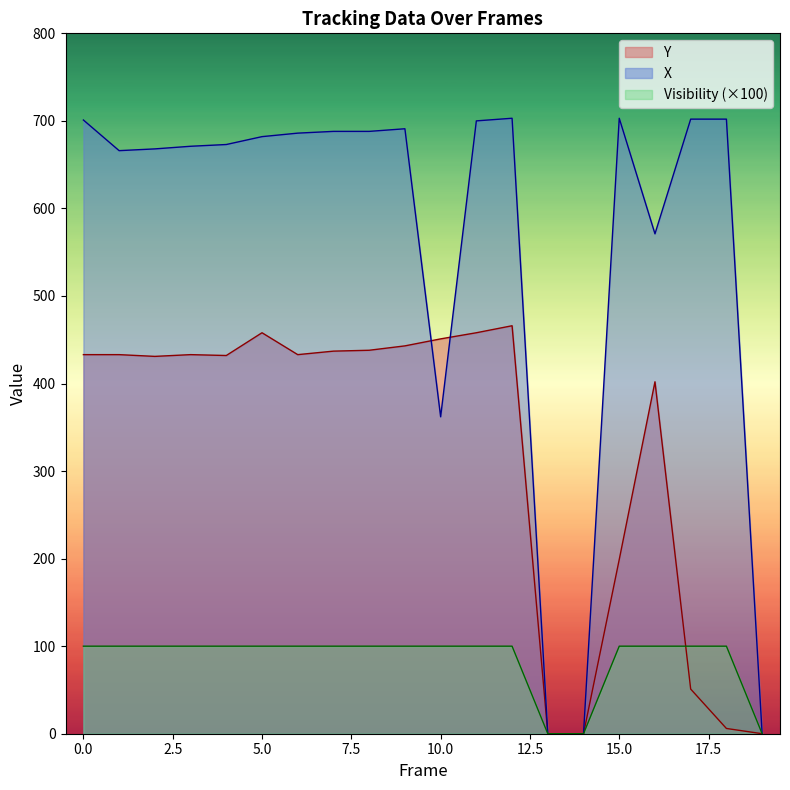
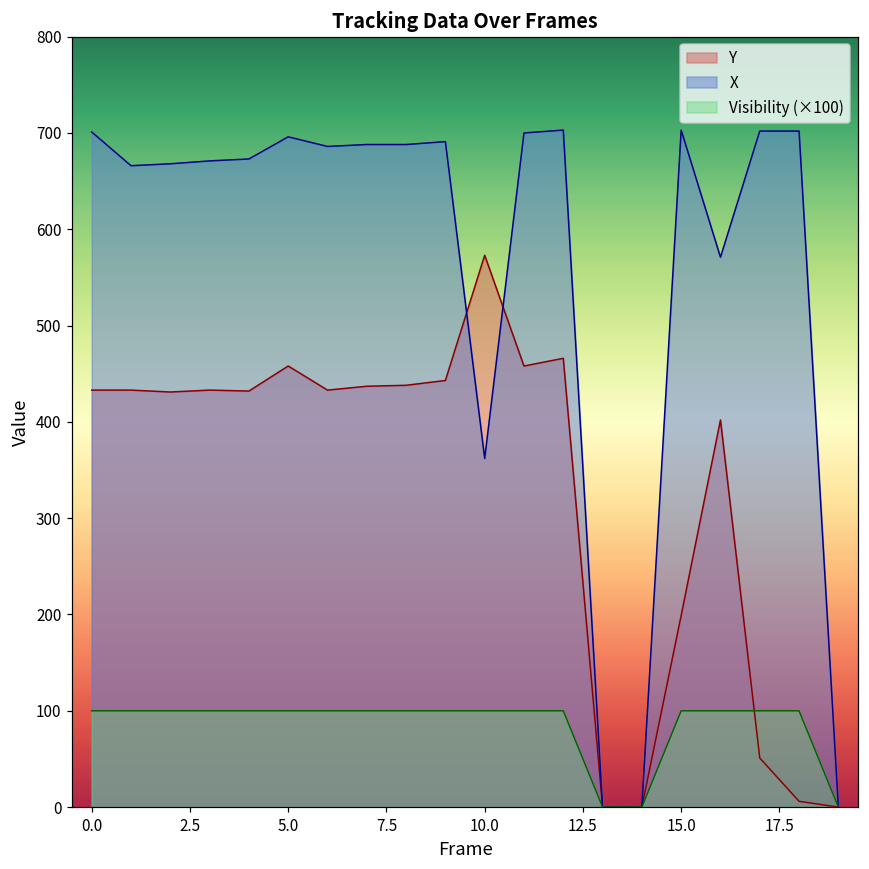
X, 5.0: 680 -> 700
Y, 10.0: 450 -> 570
